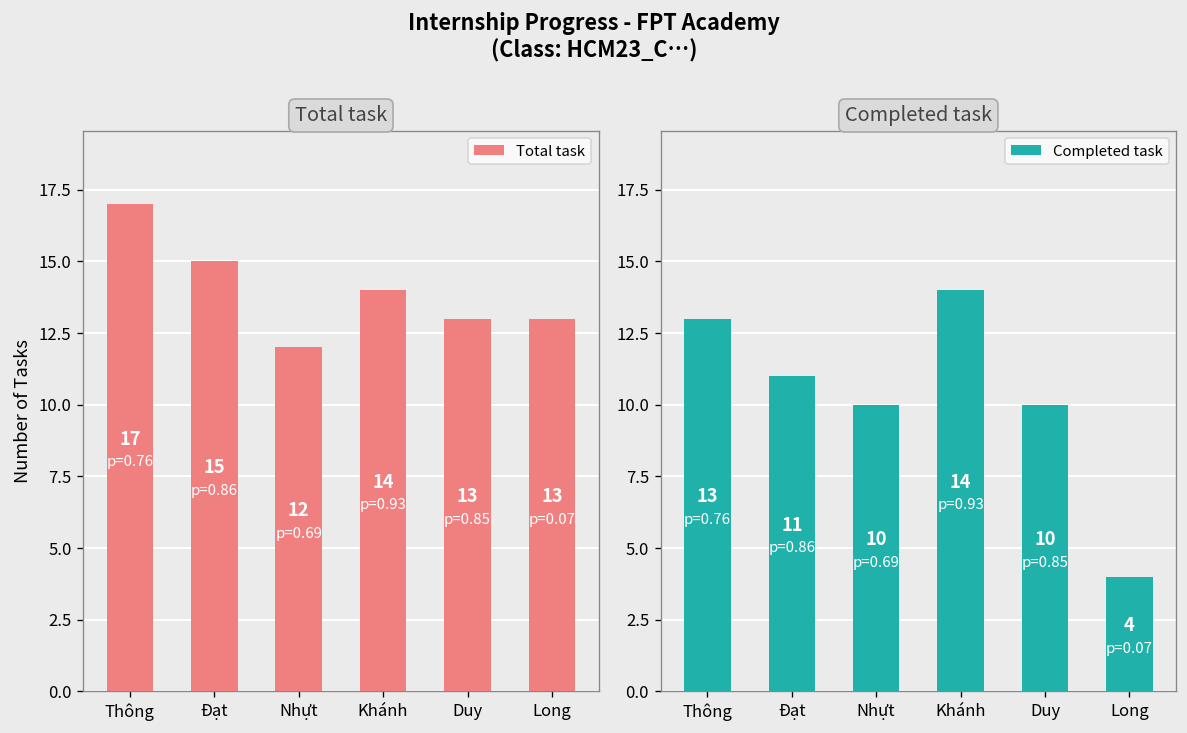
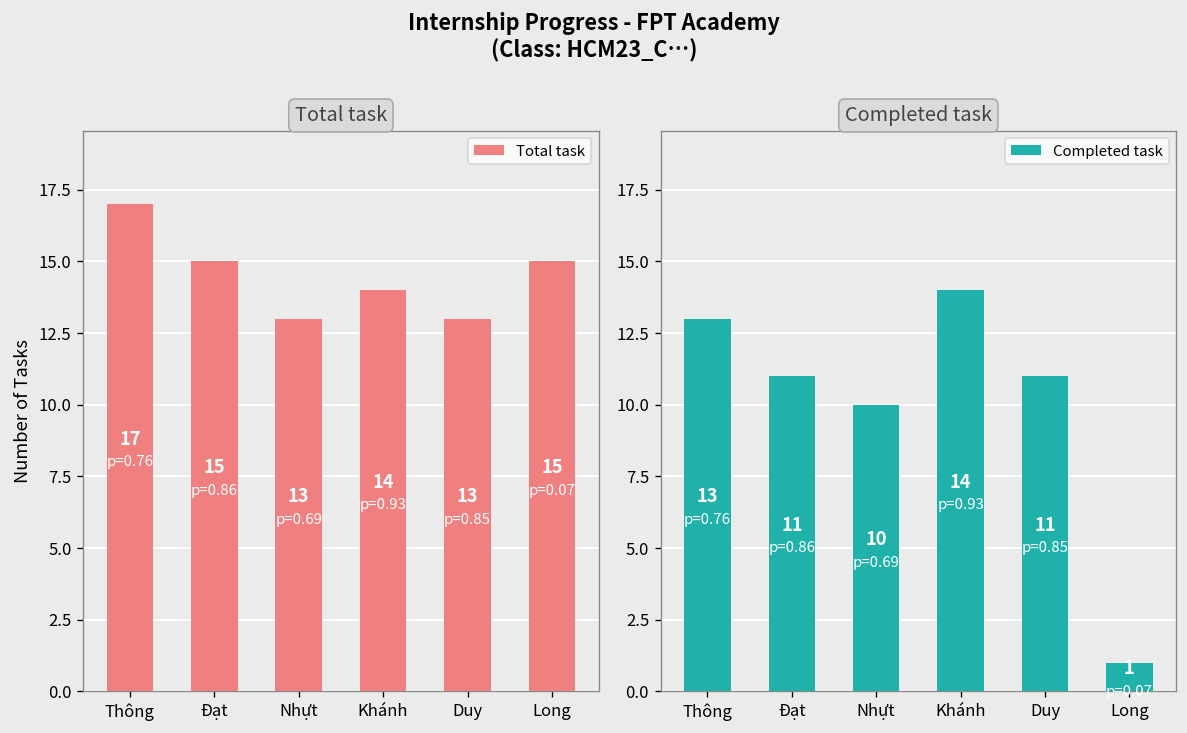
Total task, Nhựt: 12 -> 13
Total task, Long: 13 -> 15
Completed task, Duy: 10 -> 11
Completed task, Long: 4 -> 1
